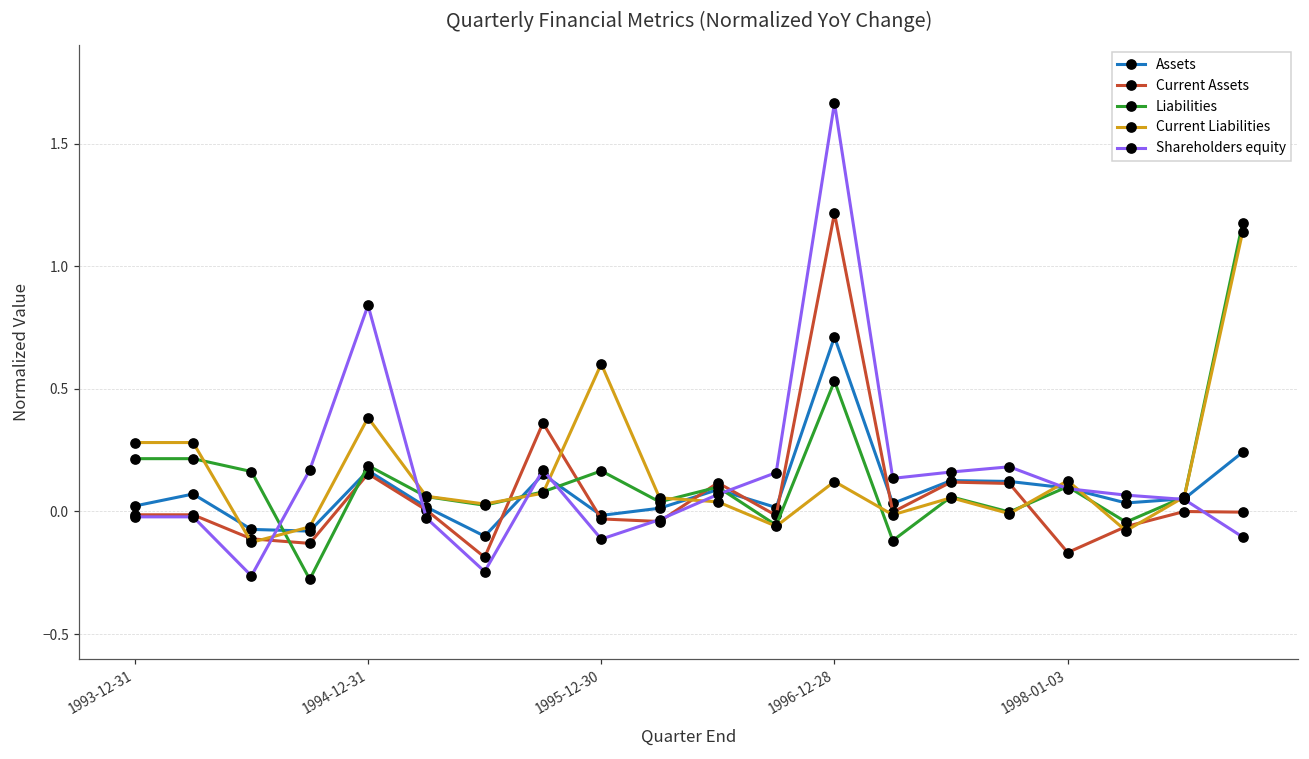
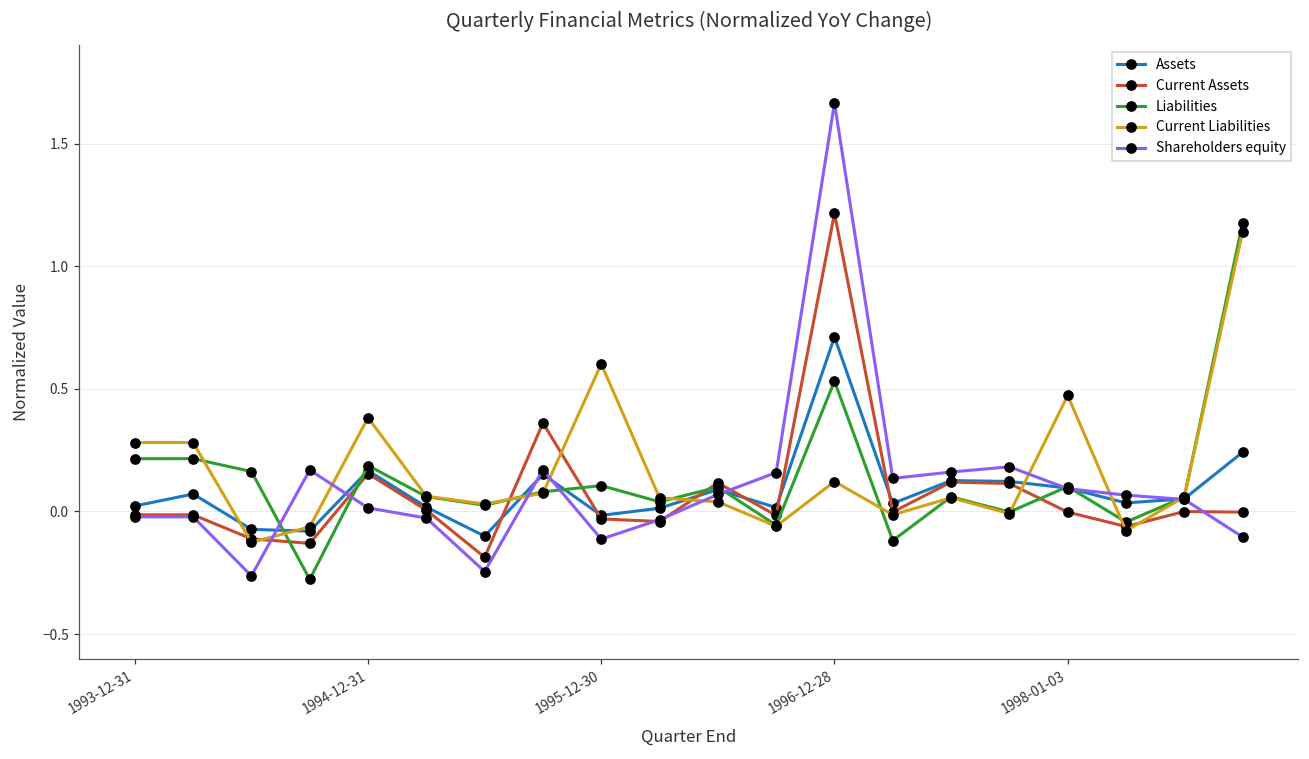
Shareholders equity, 1994-12-31: 0.84 -> 0.01
Liabilities, 1995-12-30: 0.17 -> 0.11
Current Assets, 1998-01-03: -0.17 -> 0.00
Current Liabilities, 1998-01-03: 0.13 -> 0.47
